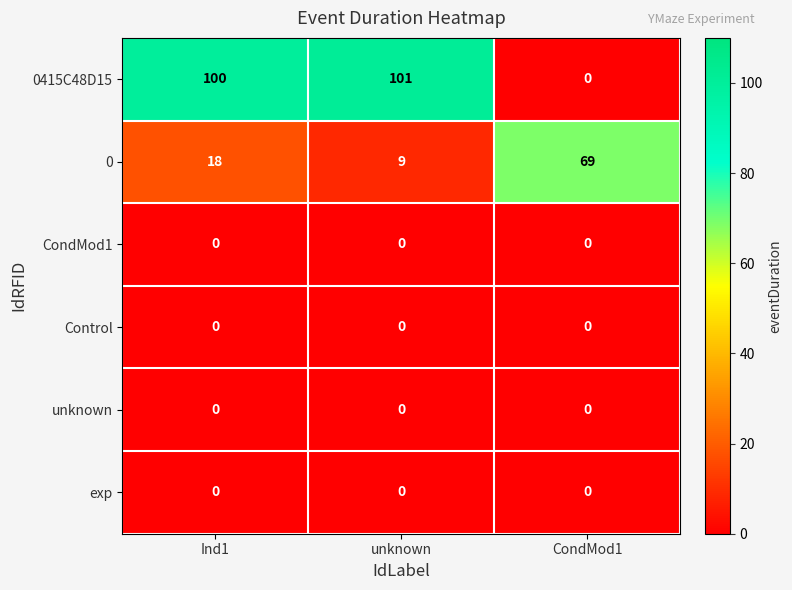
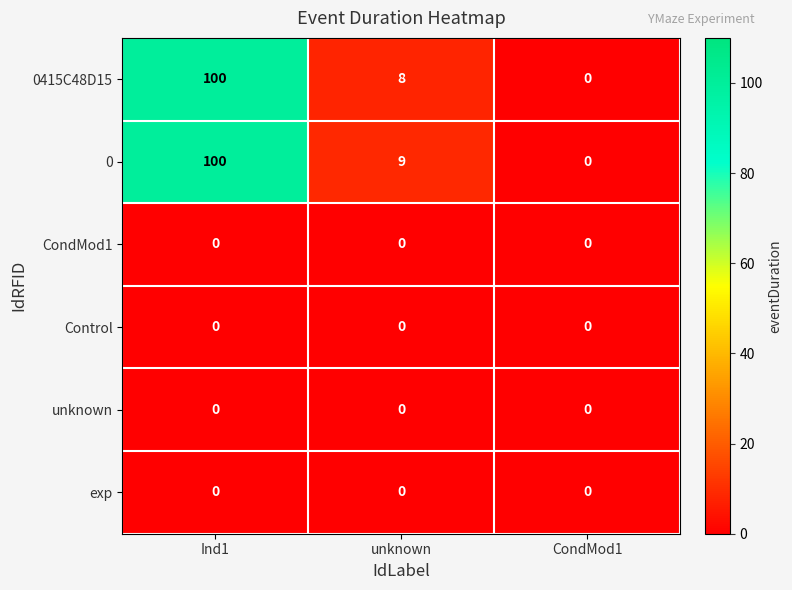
0415C48D15, unknown: 101 -> 8
0, Ind1: 18 -> 100
0, CondMod1: 69 -> 0
